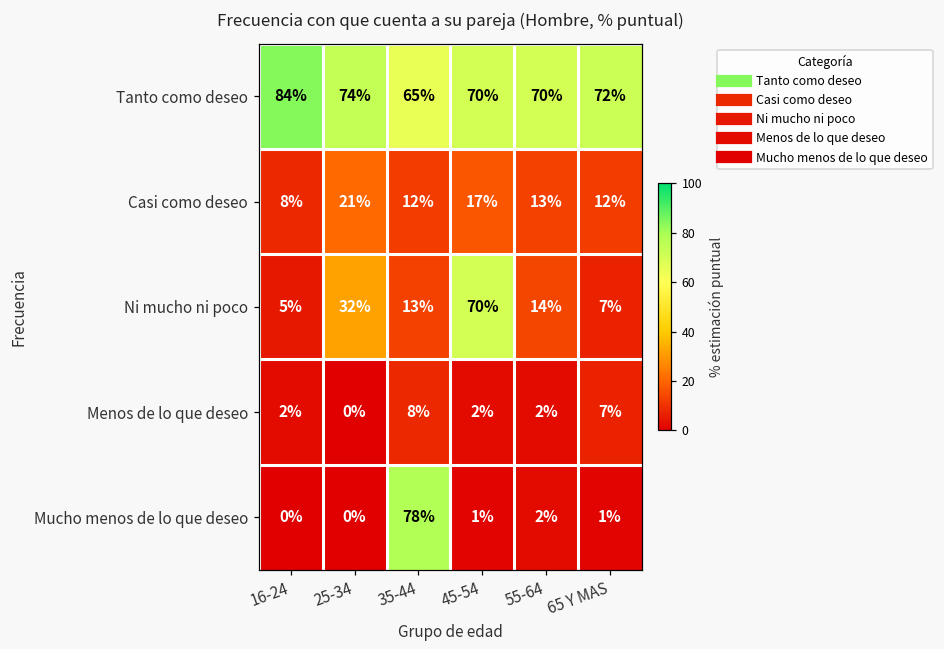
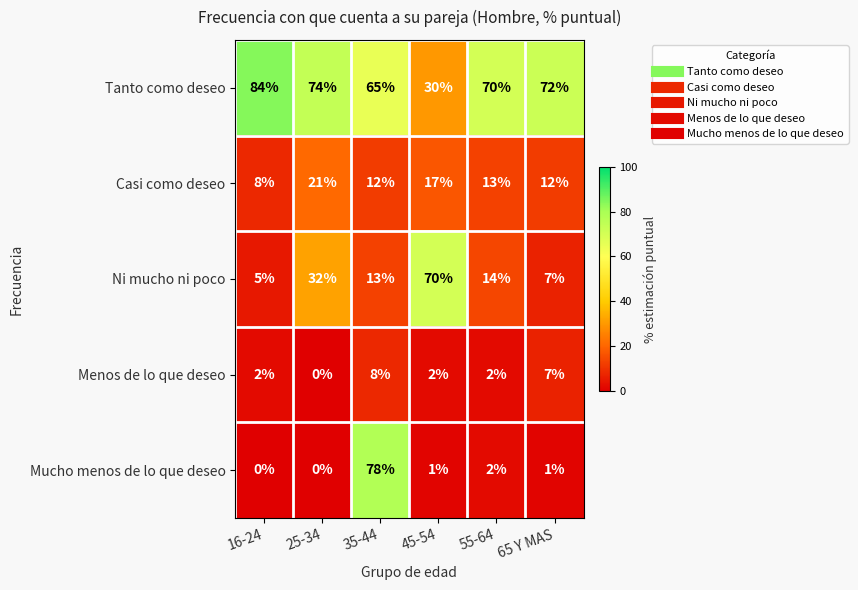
Tanto como deseo, 45-54: 70% -> 30%
